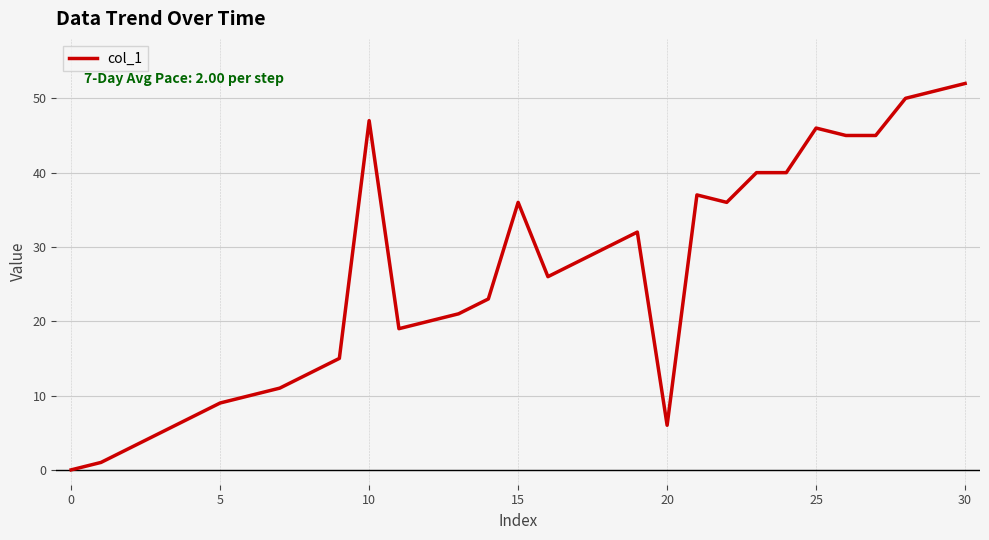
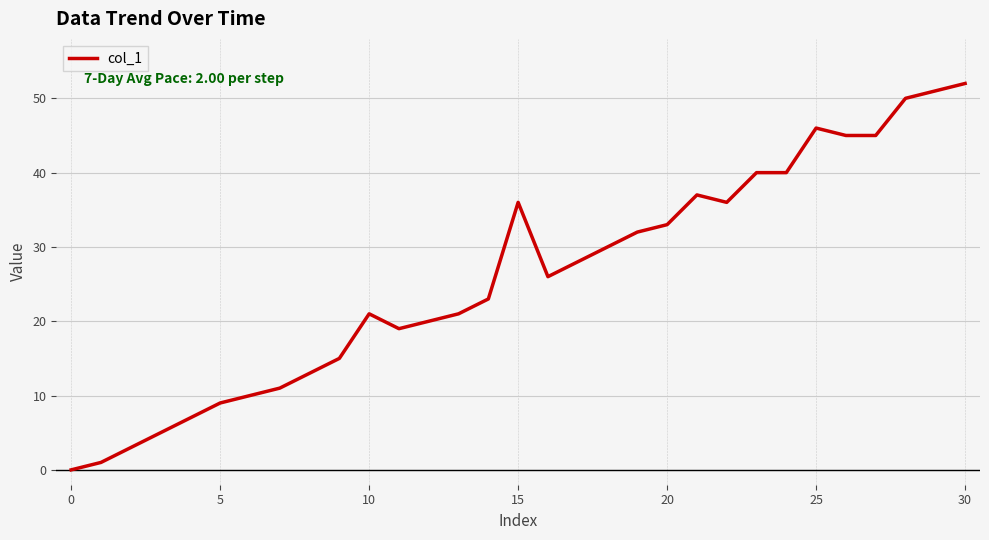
10: 47 -> 21
20: 6 -> 33
